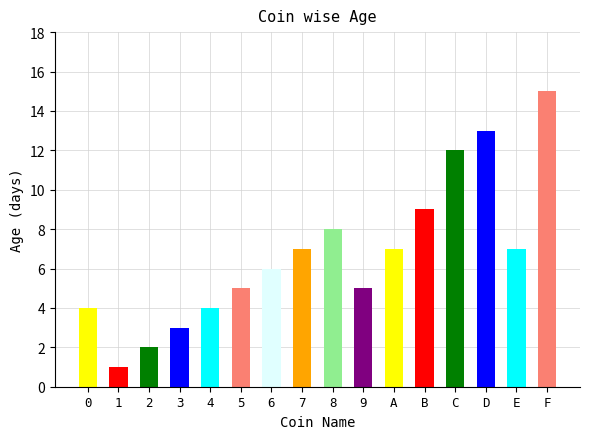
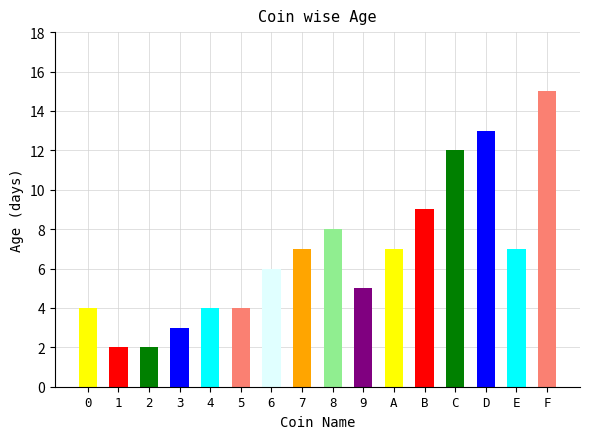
1: 1 -> 2
5: 5 -> 4
